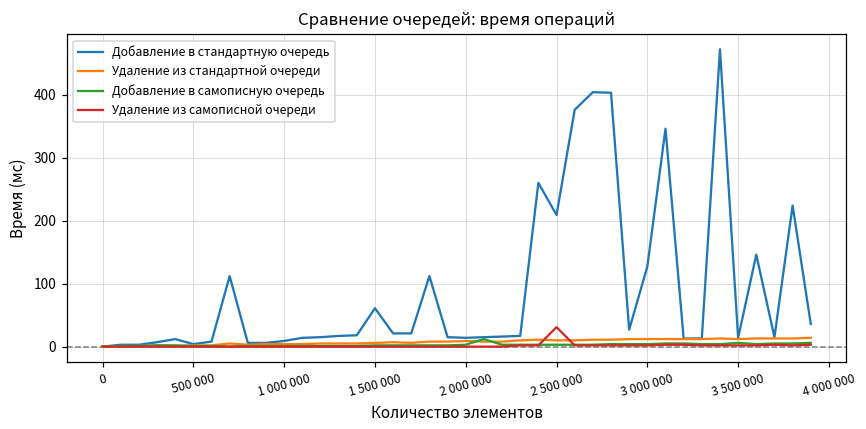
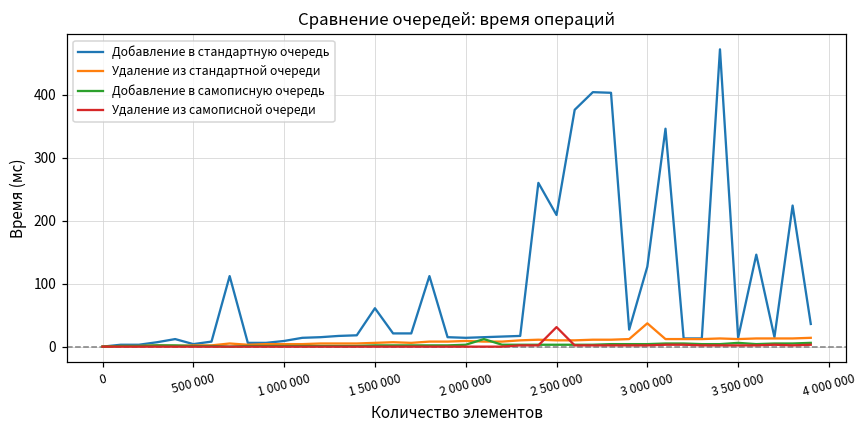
Удаление из стандартной очереди, 3 000 000: 10 -> 40
